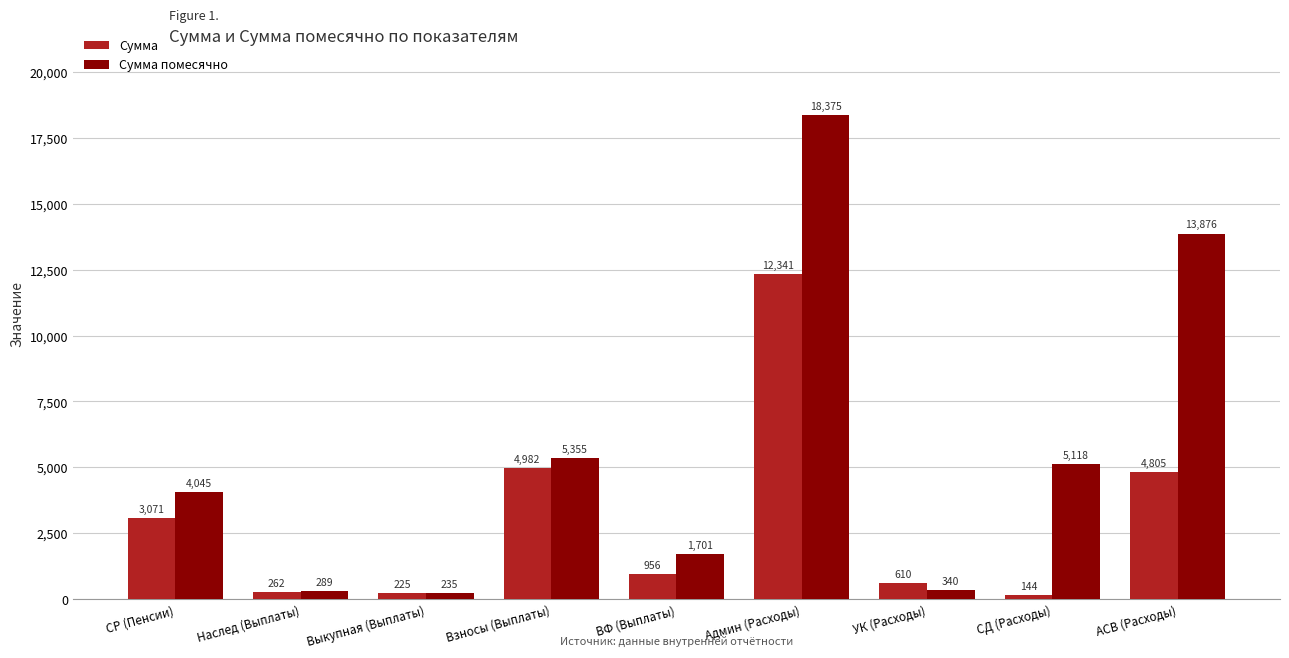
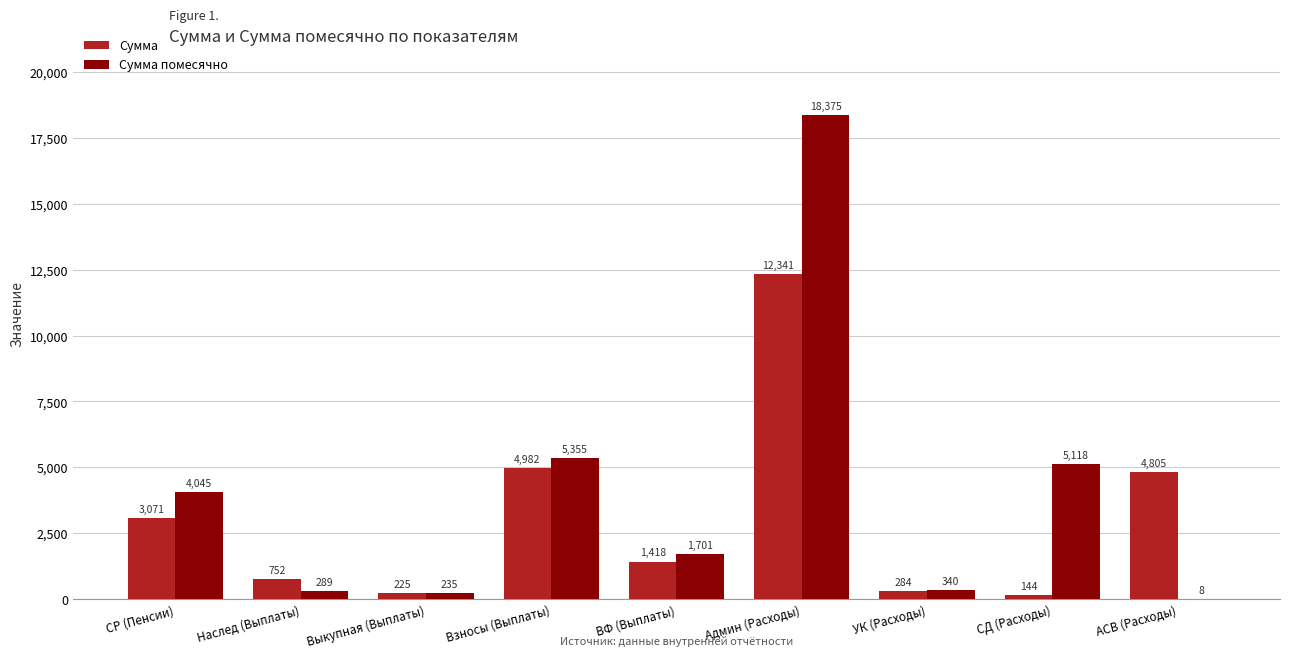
Сумма, Наслед (Выплаты): 262 -> 752
Сумма, ВФ (Выплаты): 956 -> 1,418
Сумма, УК (Расходы): 610 -> 284
Сумма помесячно, АСВ (Расходы): 13,876 -> 8
